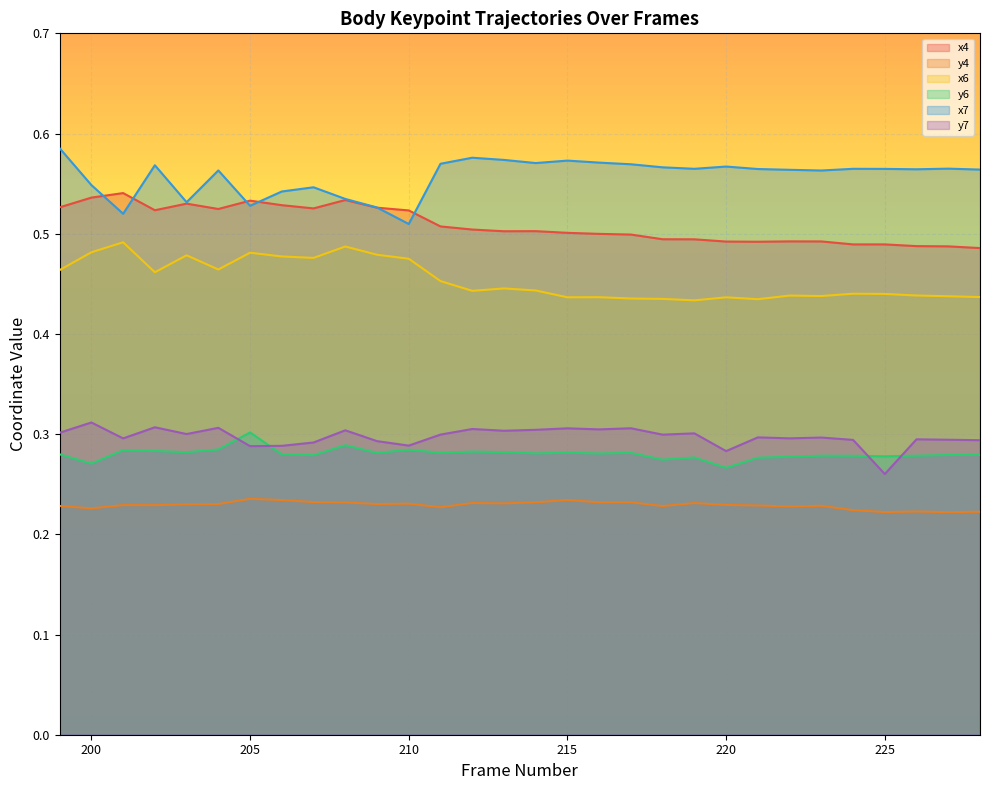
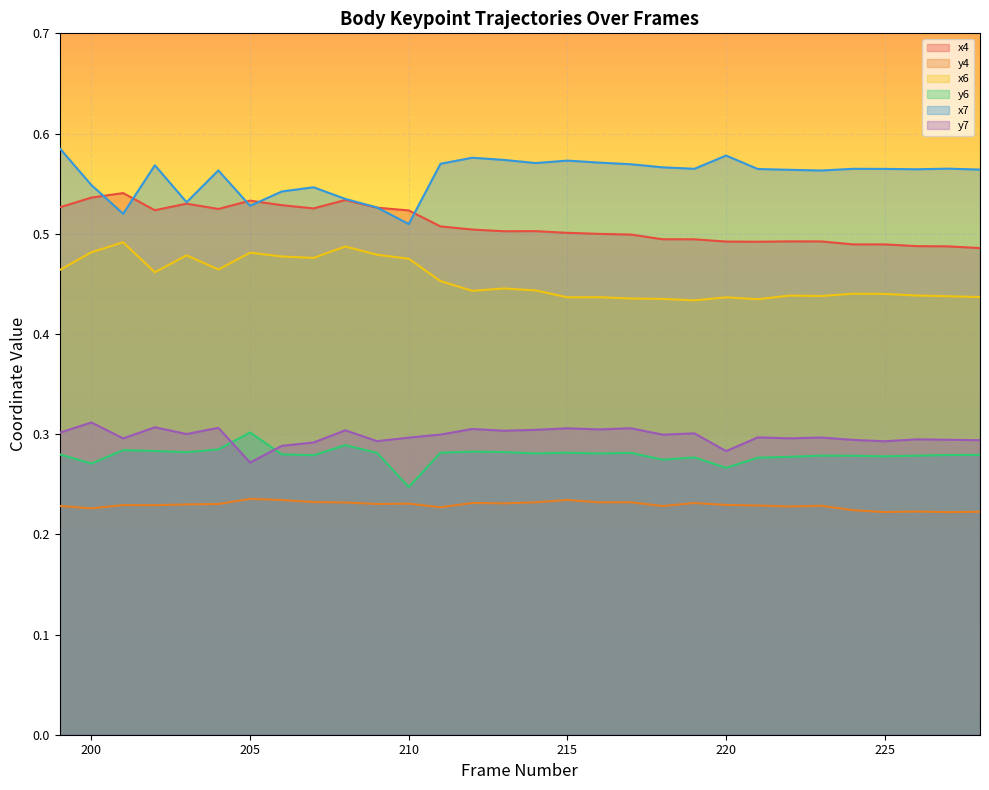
y7, 205: 0.288 -> 0.272
y6, 210: 0.284 -> 0.247
y7, 210: 0.289 -> 0.297
x7, 220: 0.567 -> 0.578
y7, 225: 0.260 -> 0.293
